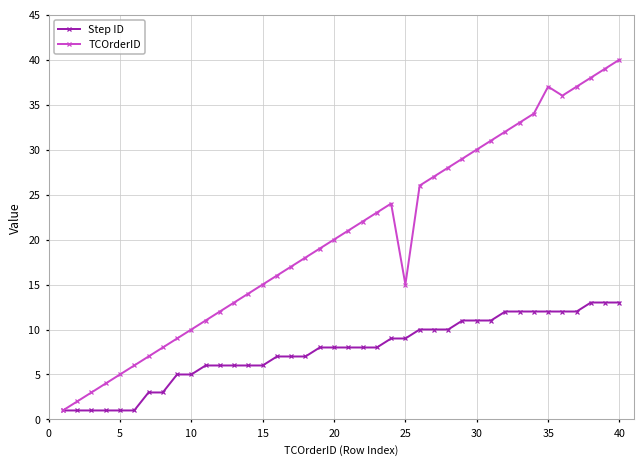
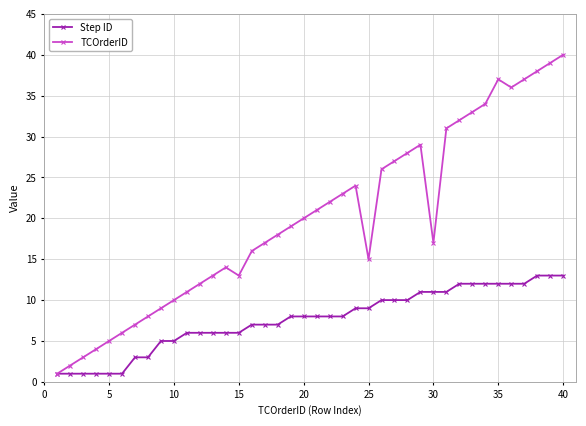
TCOrderID, 15: 15 -> 13
TCOrderID, 30: 30 -> 17
